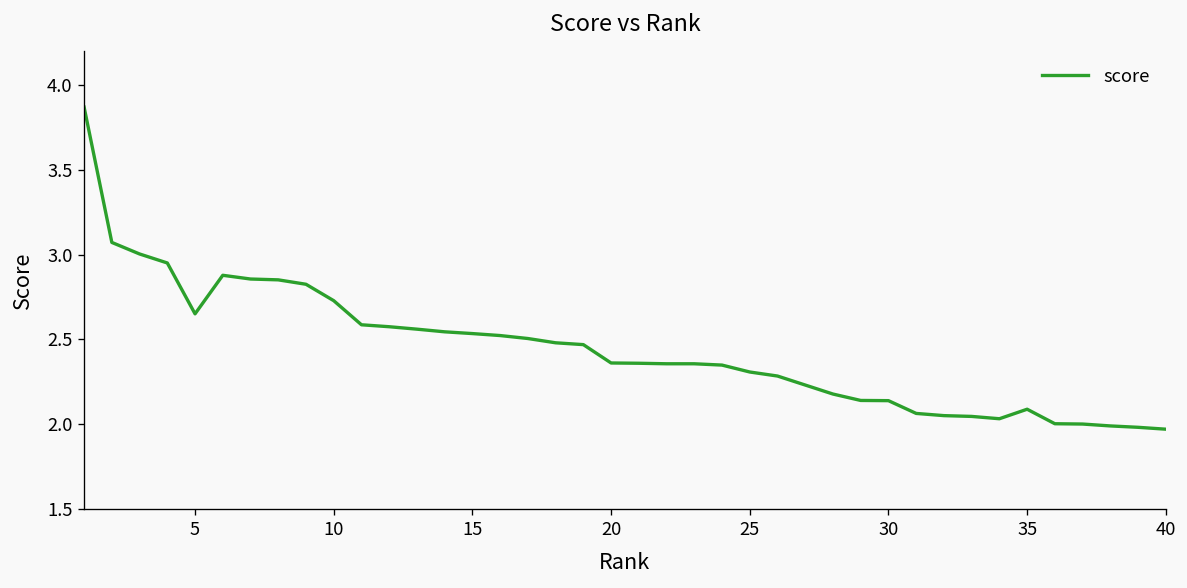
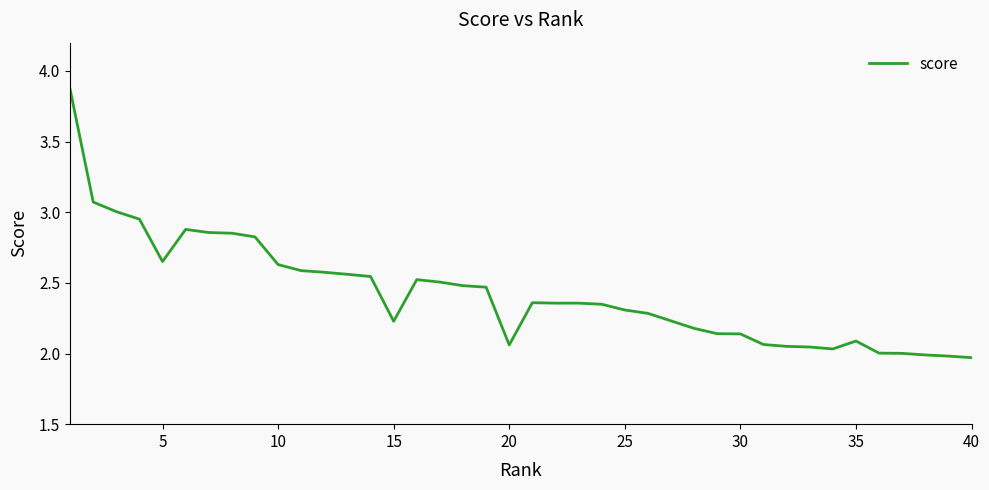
10: 2.73 -> 2.63
15: 2.53 -> 2.23
20: 2.36 -> 2.06
